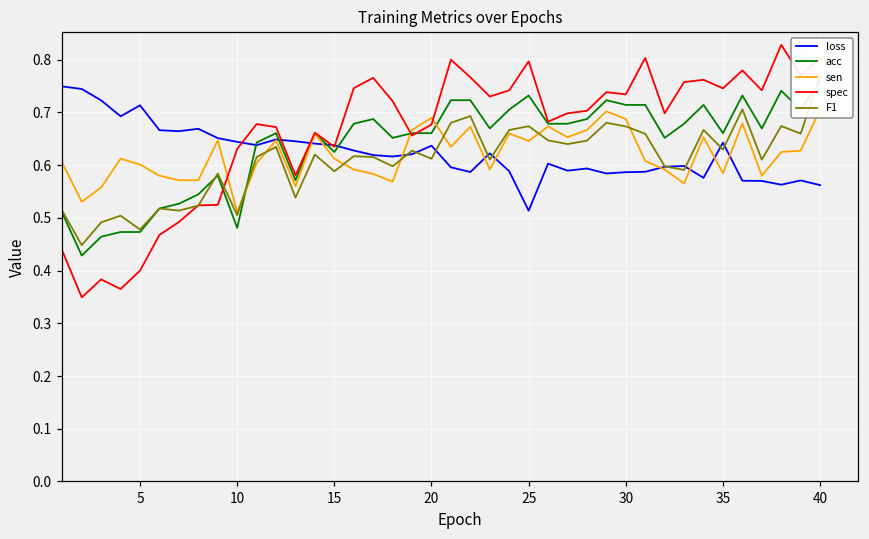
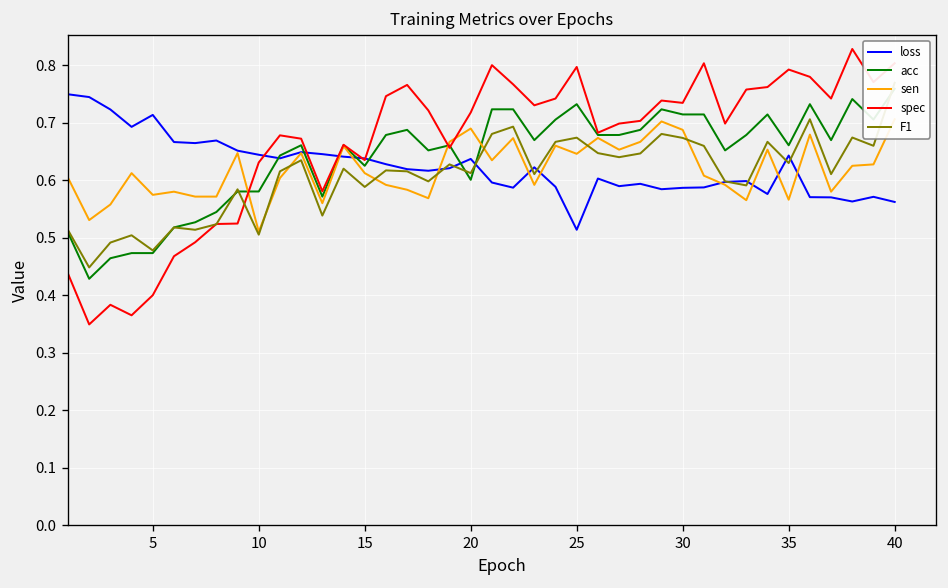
sen, 5: 0.60 -> 0.57
acc, 10: 0.48 -> 0.58
acc, 20: 0.66 -> 0.60
spec, 20: 0.68 -> 0.72
sen, 35: 0.58 -> 0.57
spec, 35: 0.75 -> 0.79
